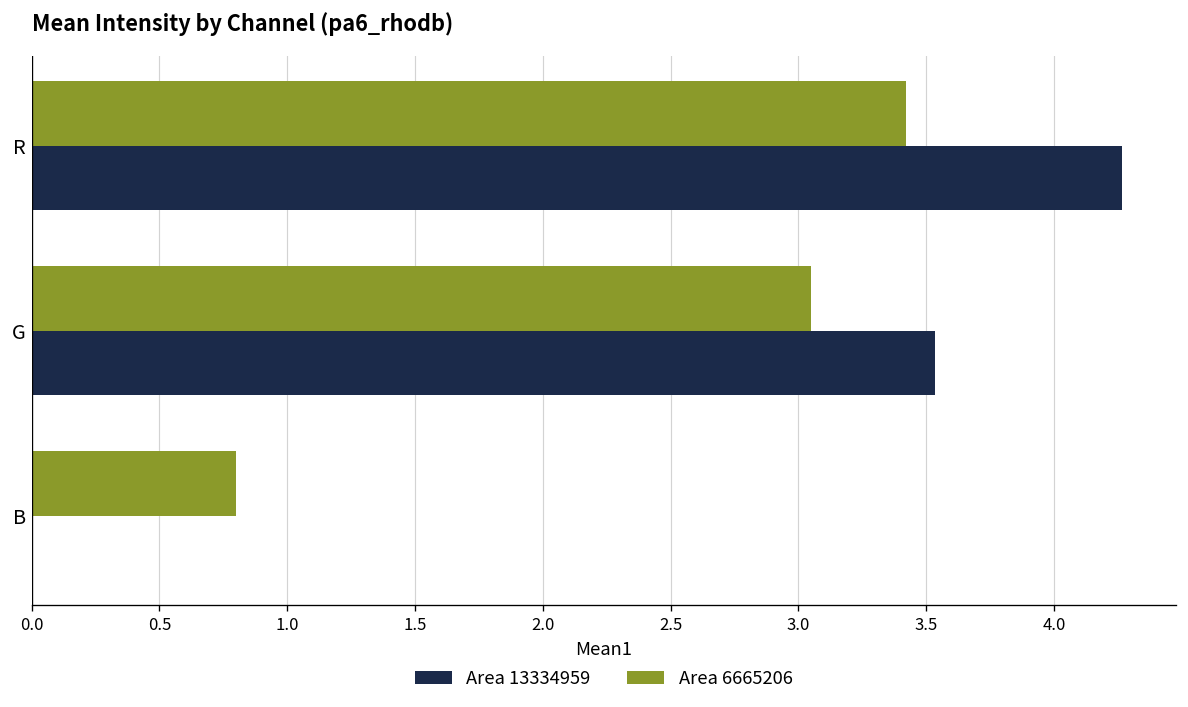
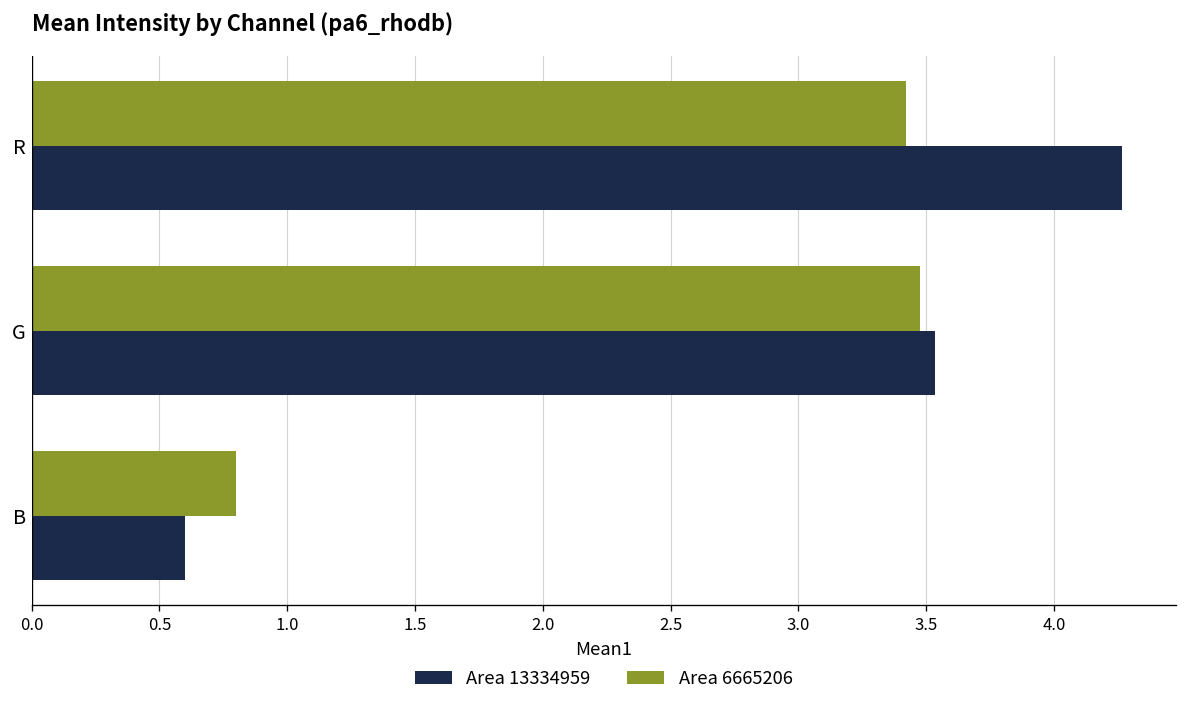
Area 6665206, G: 3.05 -> 3.48
Area 13334959, B: 0.0 -> 0.6
